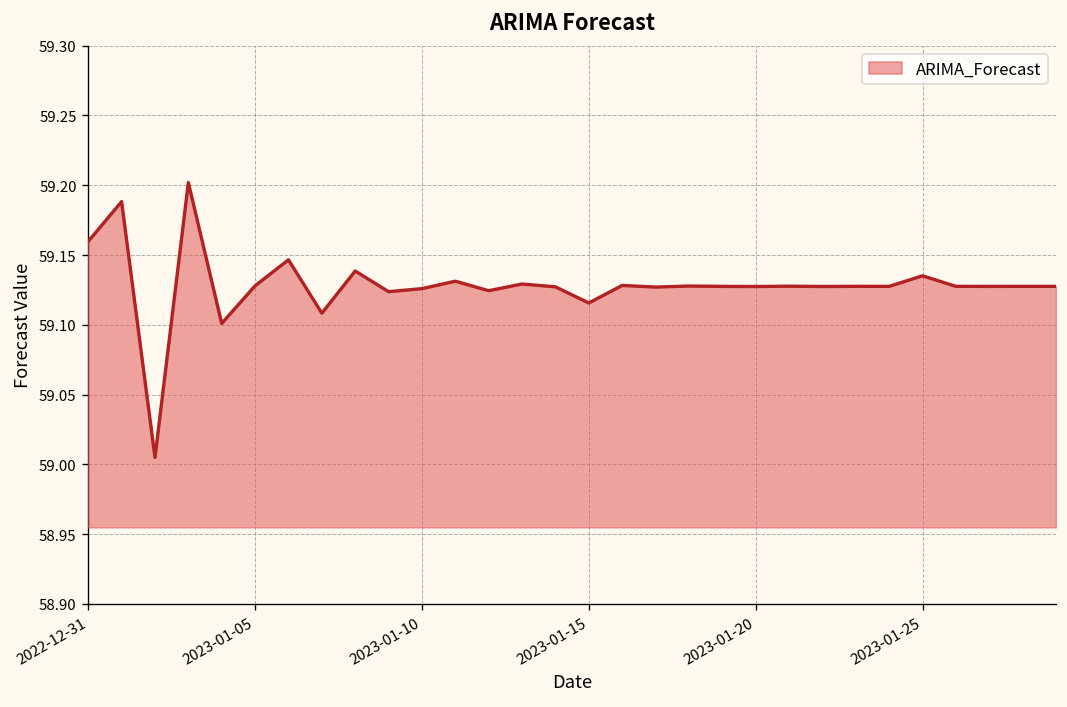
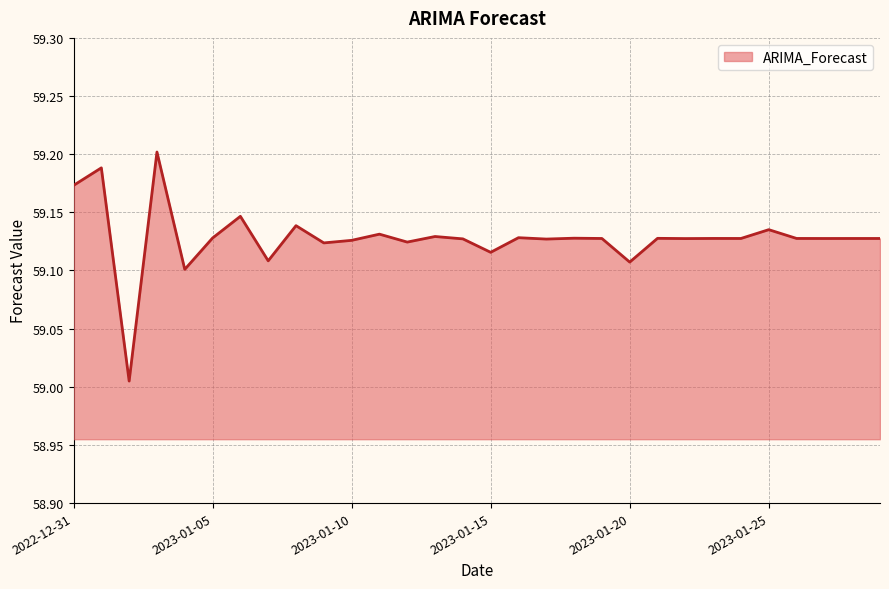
2022-12-31: 59.160 -> 59.173
2023-01-20: 59.127 -> 59.107
